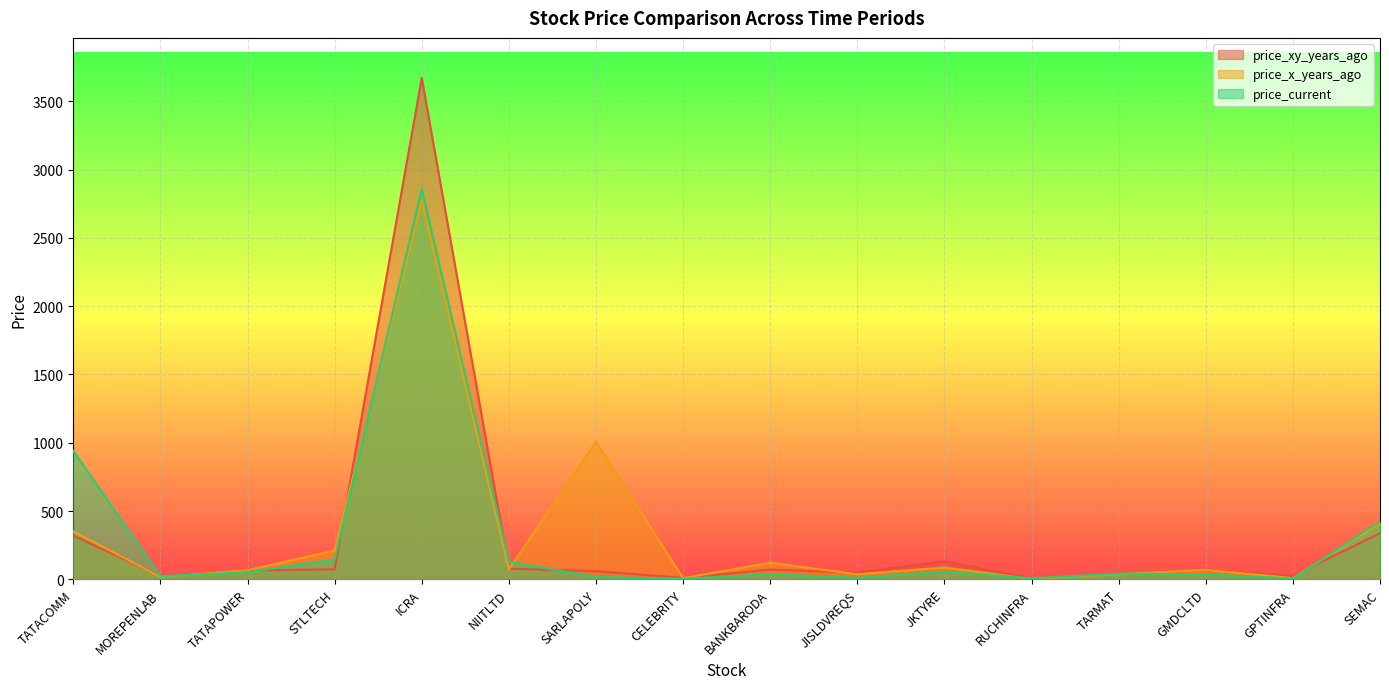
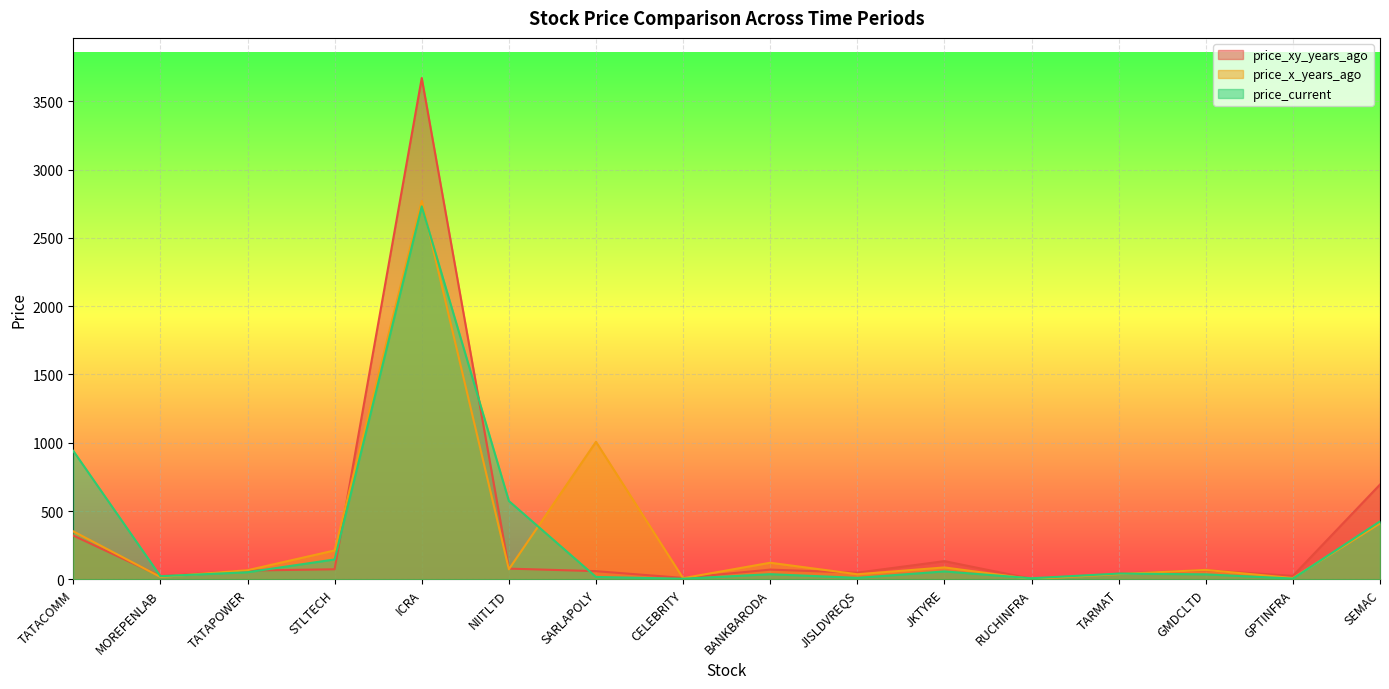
price_current, ICRA: 2860 -> 2730
price_current, NIITLTD: 130 -> 570
price_xy_years_ago, SEMAC: 340 -> 690
